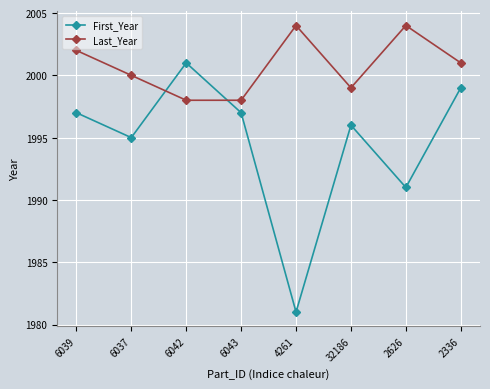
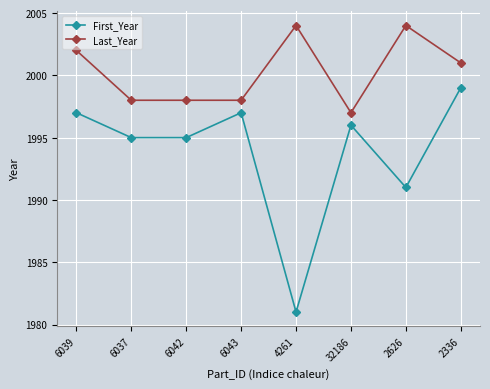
Last_Year, 6037: 2000 -> 1998
First_Year, 6042: 2001 -> 1995
Last_Year, 32186: 1999 -> 1997
